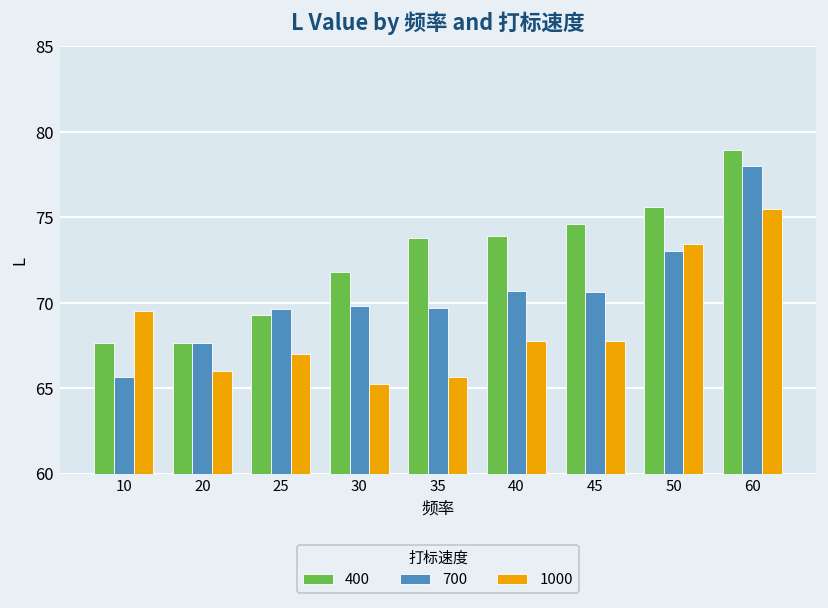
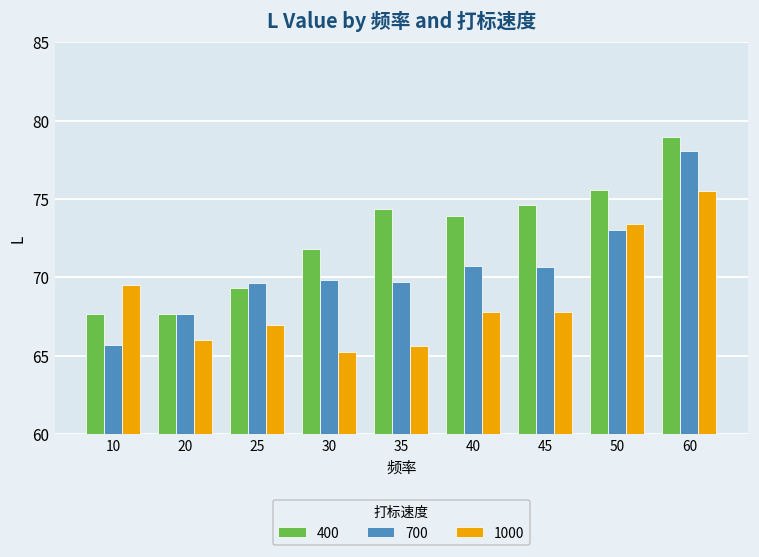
400, 35: 73.8 -> 74.4
